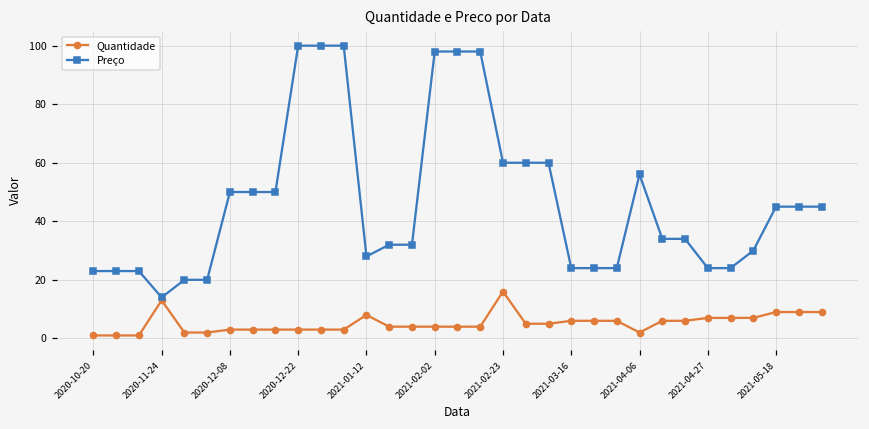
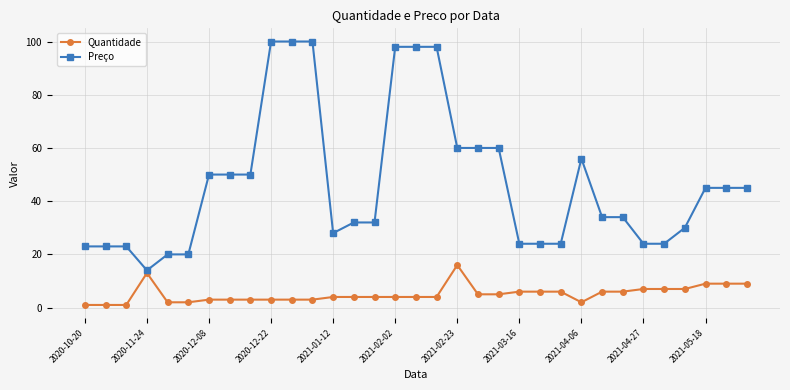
Quantidade, 2021-01-12: 8 -> 4
